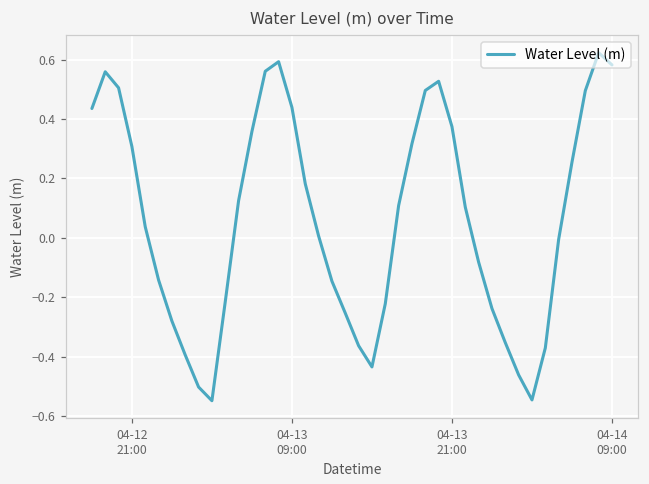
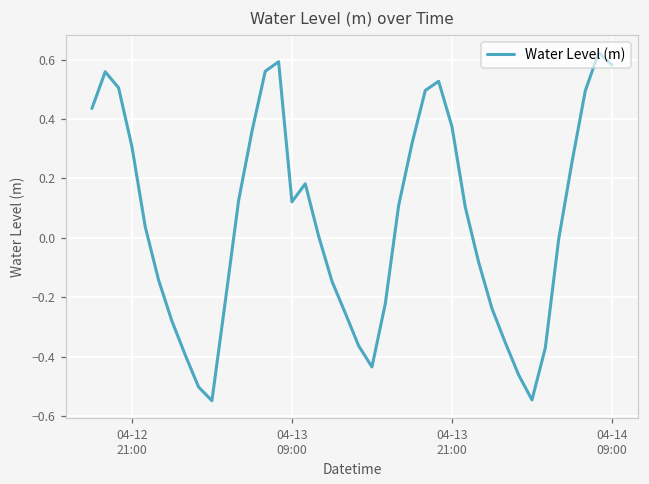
04-13 09:00: 0.44 -> 0.12
